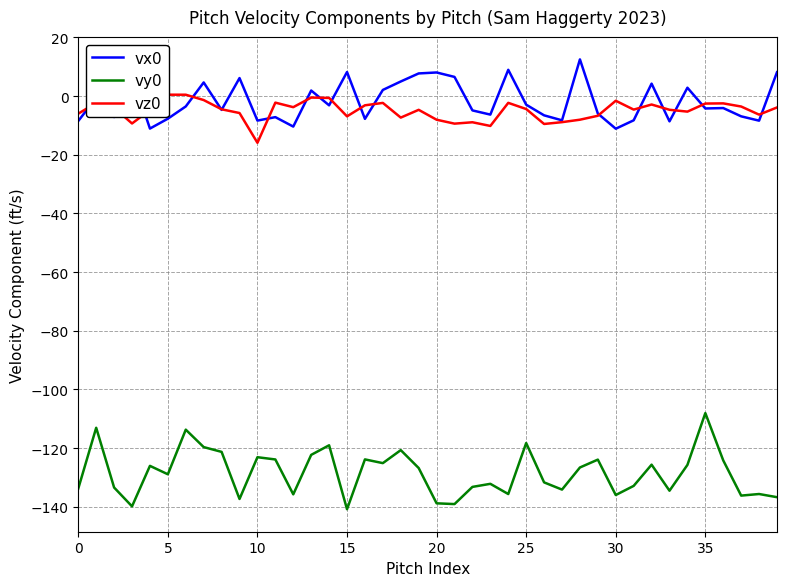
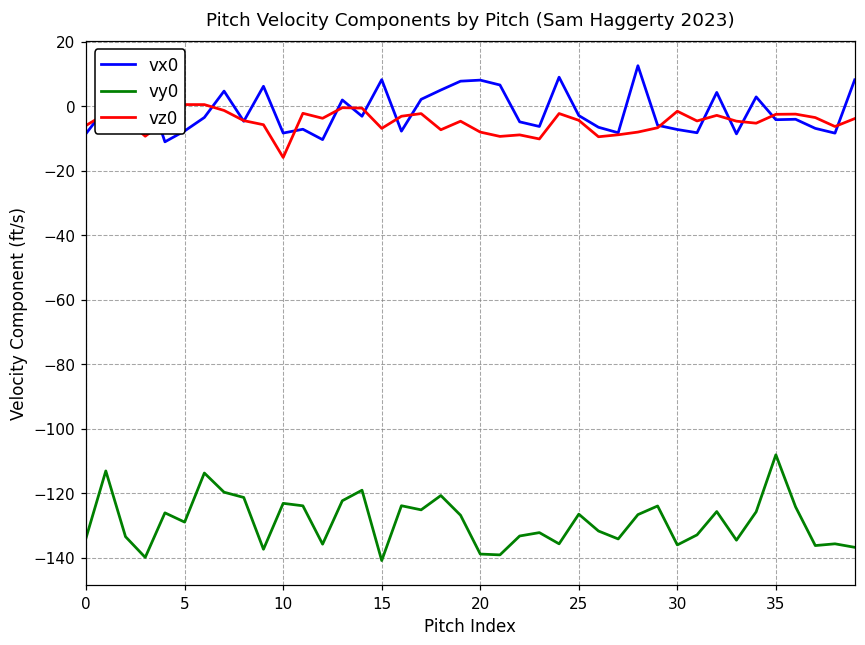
vy0, 25: -118 -> -126
vx0, 30: -11 -> -7
